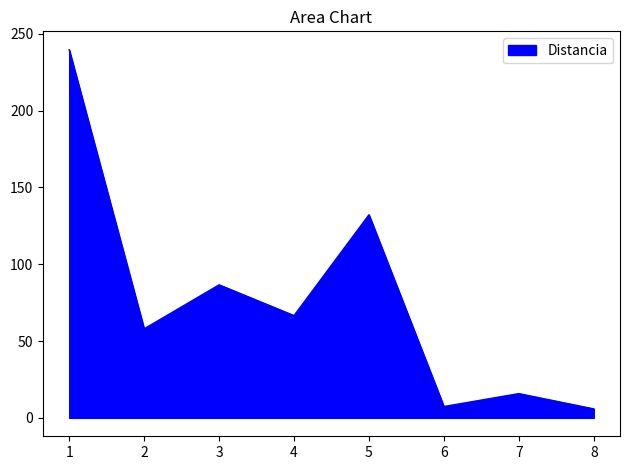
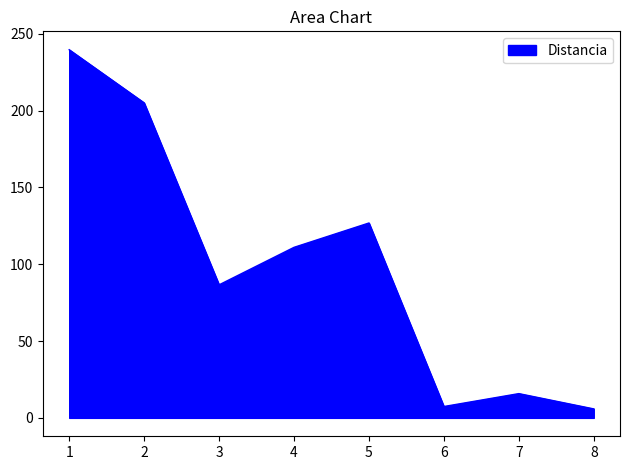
2: 58 -> 205
4: 67 -> 111
5: 132 -> 127
